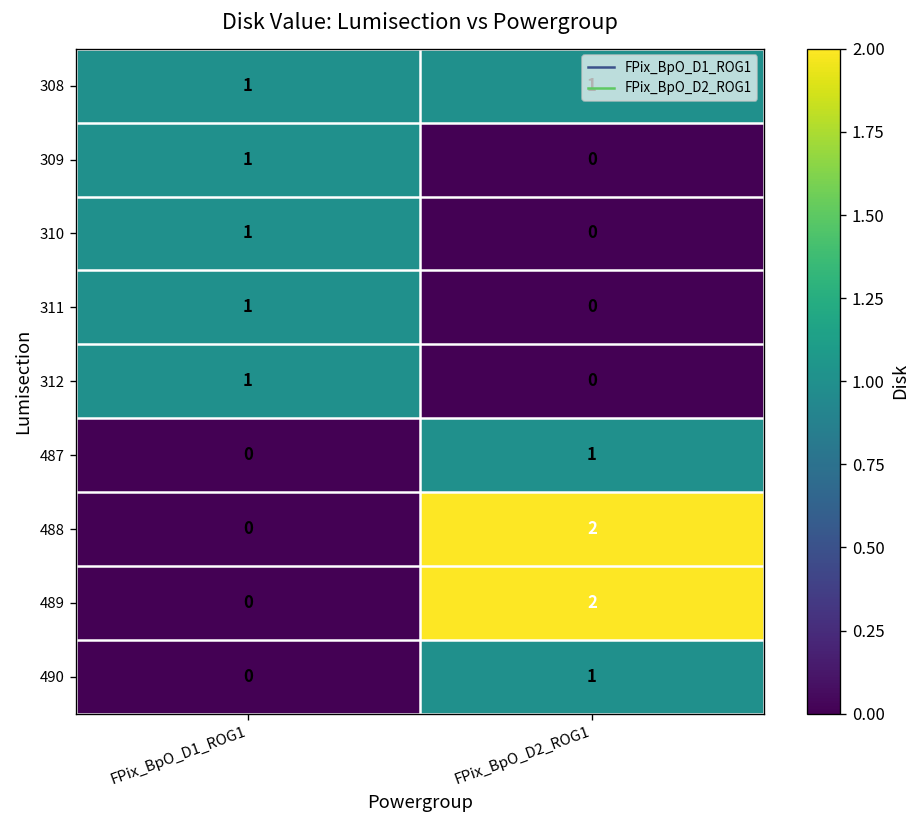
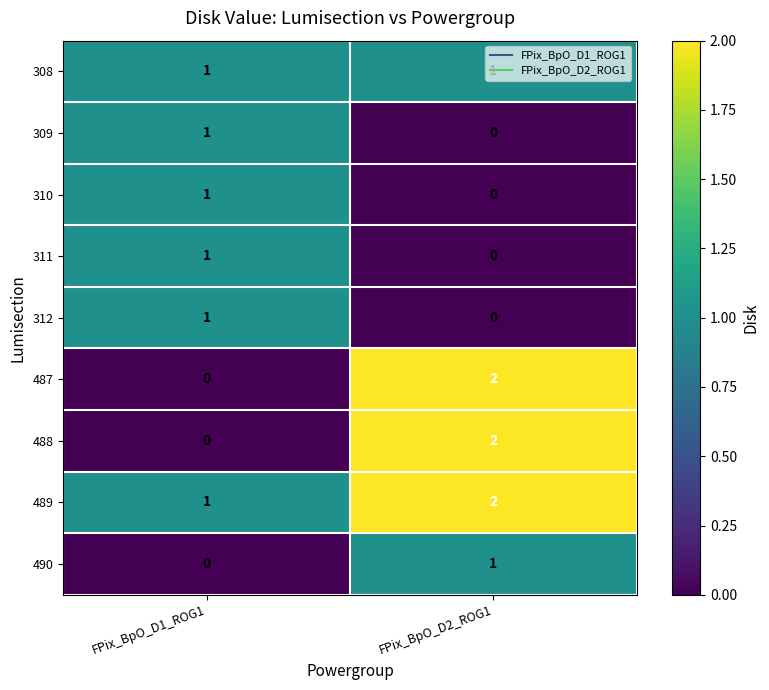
487, FPix_BpO_D2_ROG1: 1 -> 2
489, FPix_BpO_D1_ROG1: 0 -> 1
